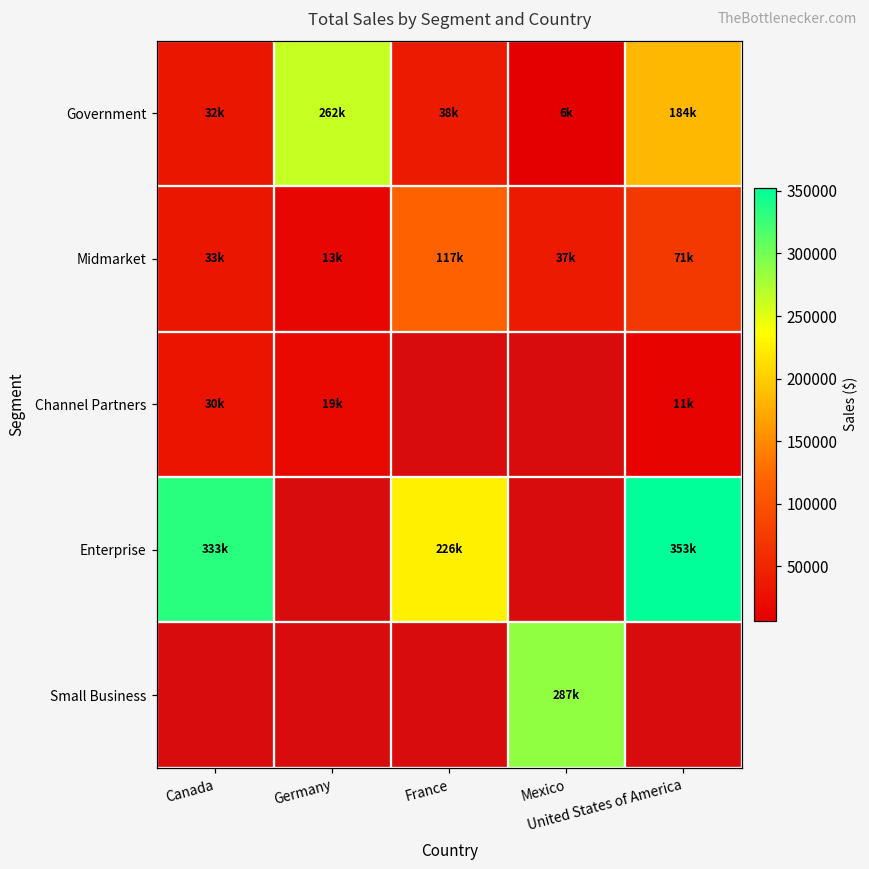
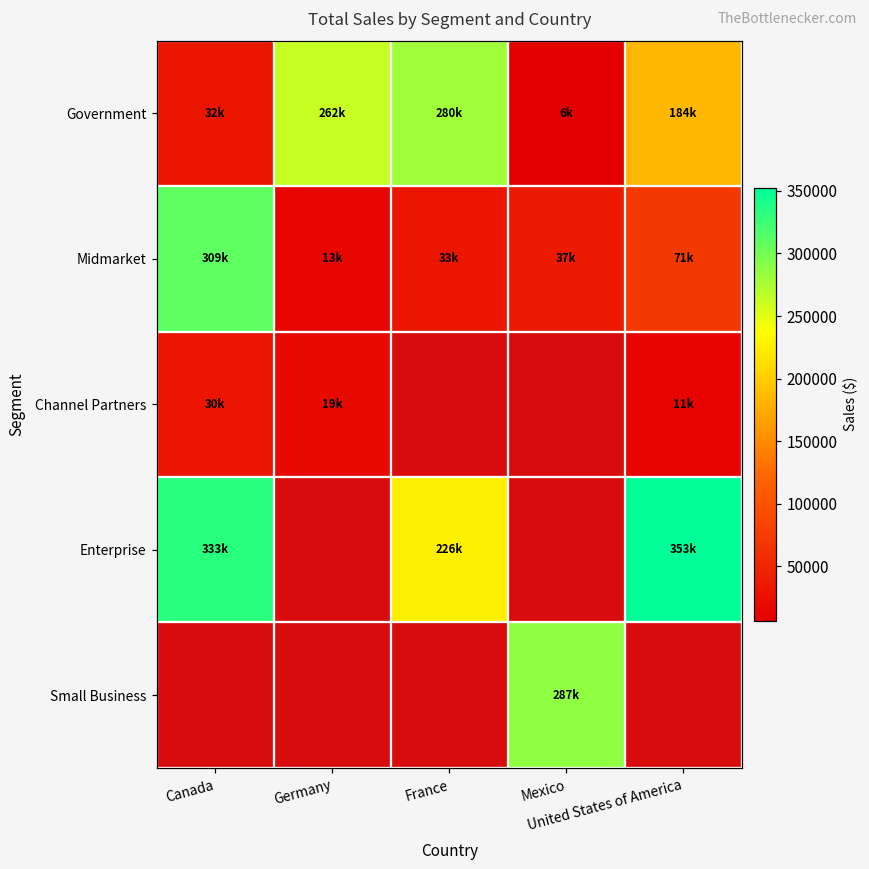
Government, France: 38k -> 280k
Midmarket, Canada: 33k -> 309k
Midmarket, France: 117k -> 33k
